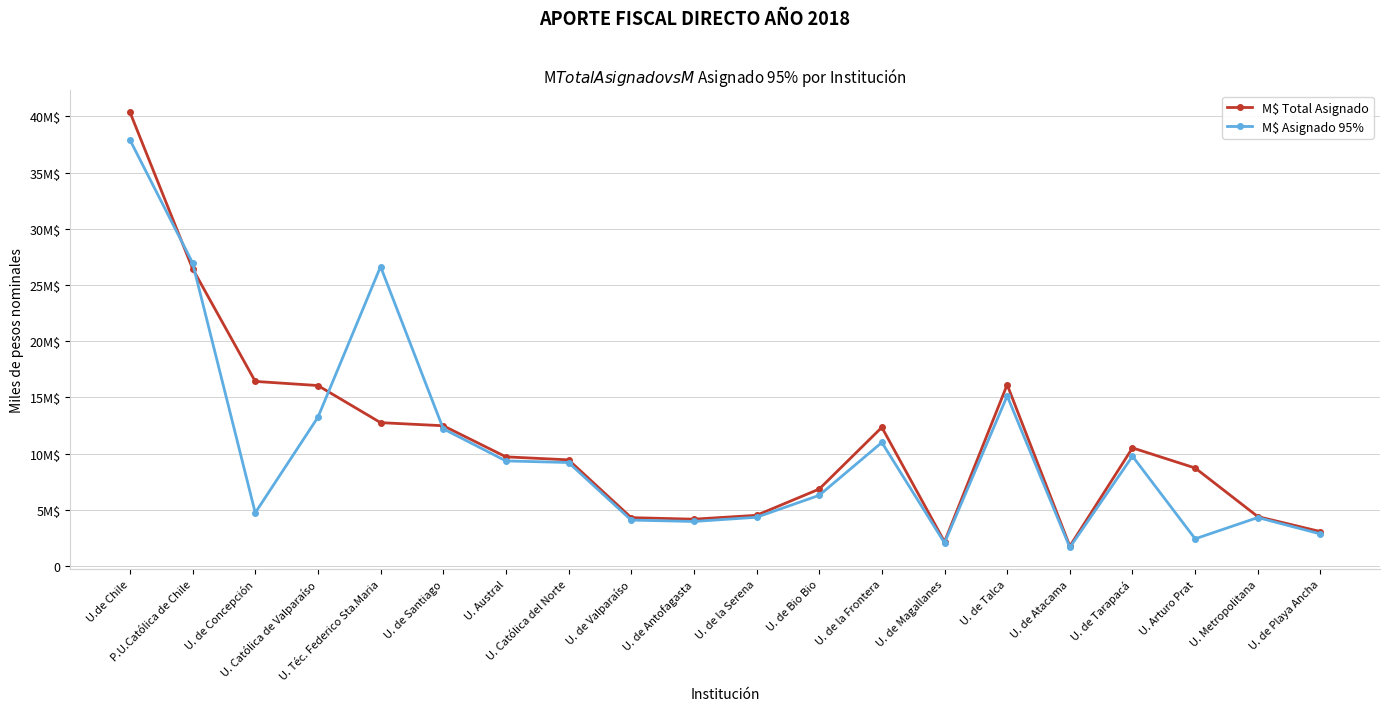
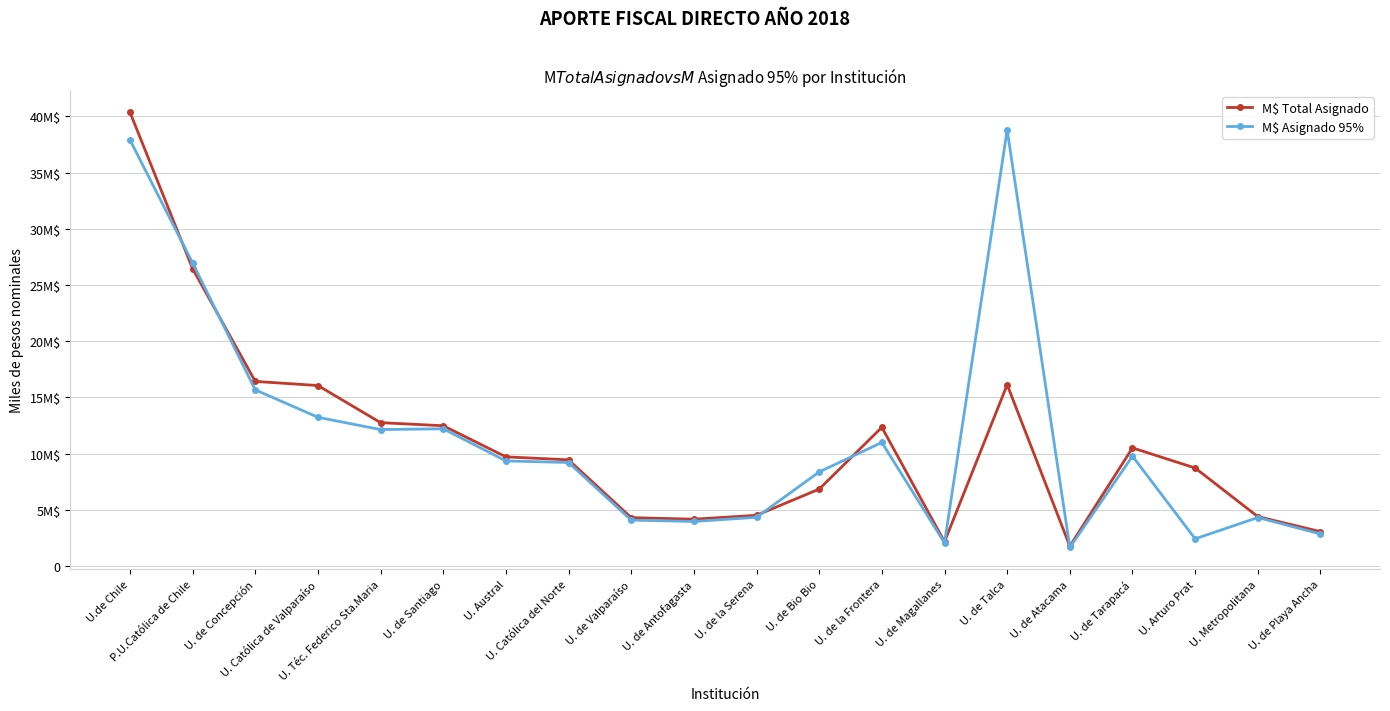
M$ Asignado 95%, U. de Concepción: 4.7M$ -> 15.7M$
M$ Asignado 95%, U. Téc. Federico Sta.Maria: 26.6M$ -> 12.1M$
M$ Asignado 95%, U. de Bio Bio: 6.3M$ -> 8.4M$
M$ Asignado 95%, U. de Talca: 15.1M$ -> 38.8M$
